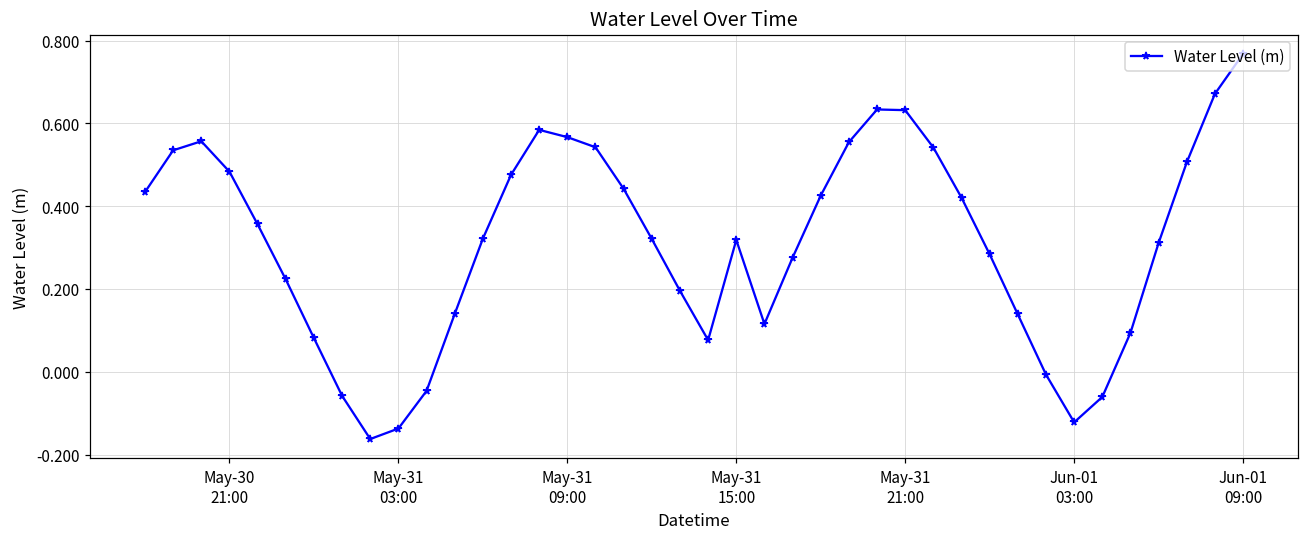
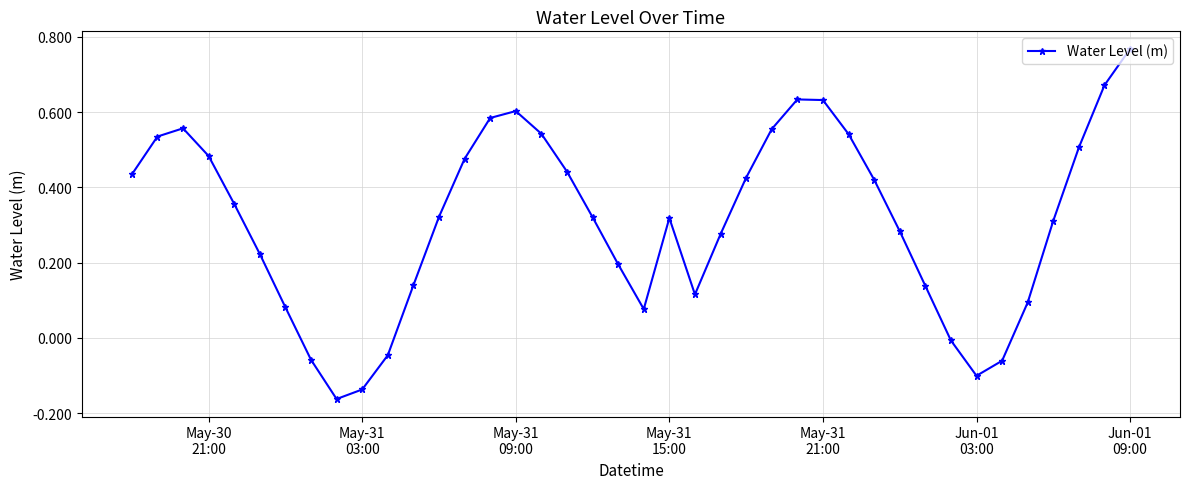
May-31 09:00: 0.57 -> 0.60
Jun-01 03:00: -0.12 -> -0.10
